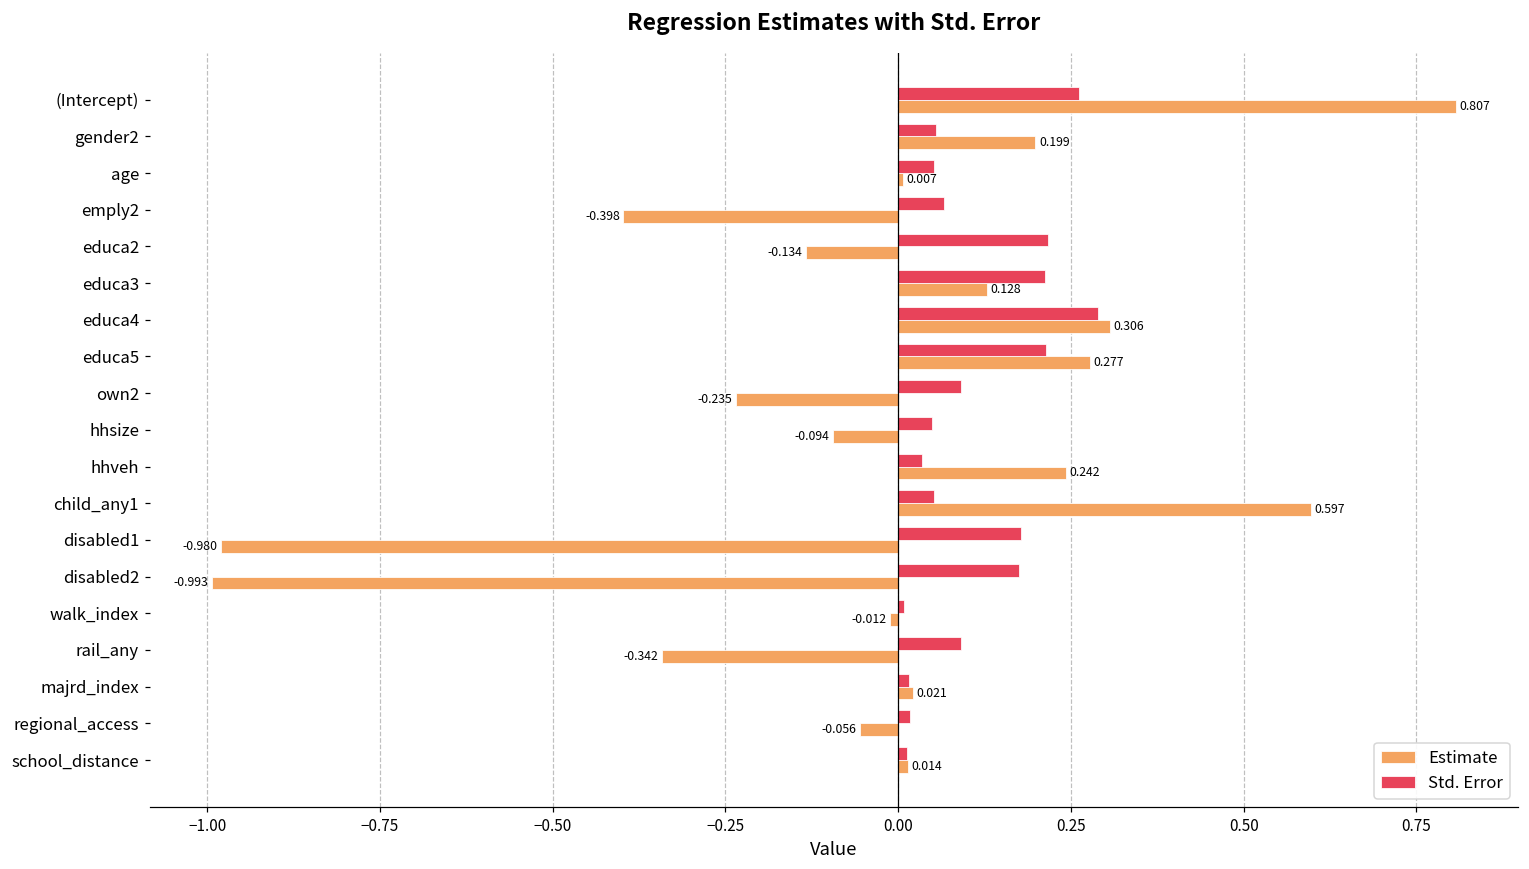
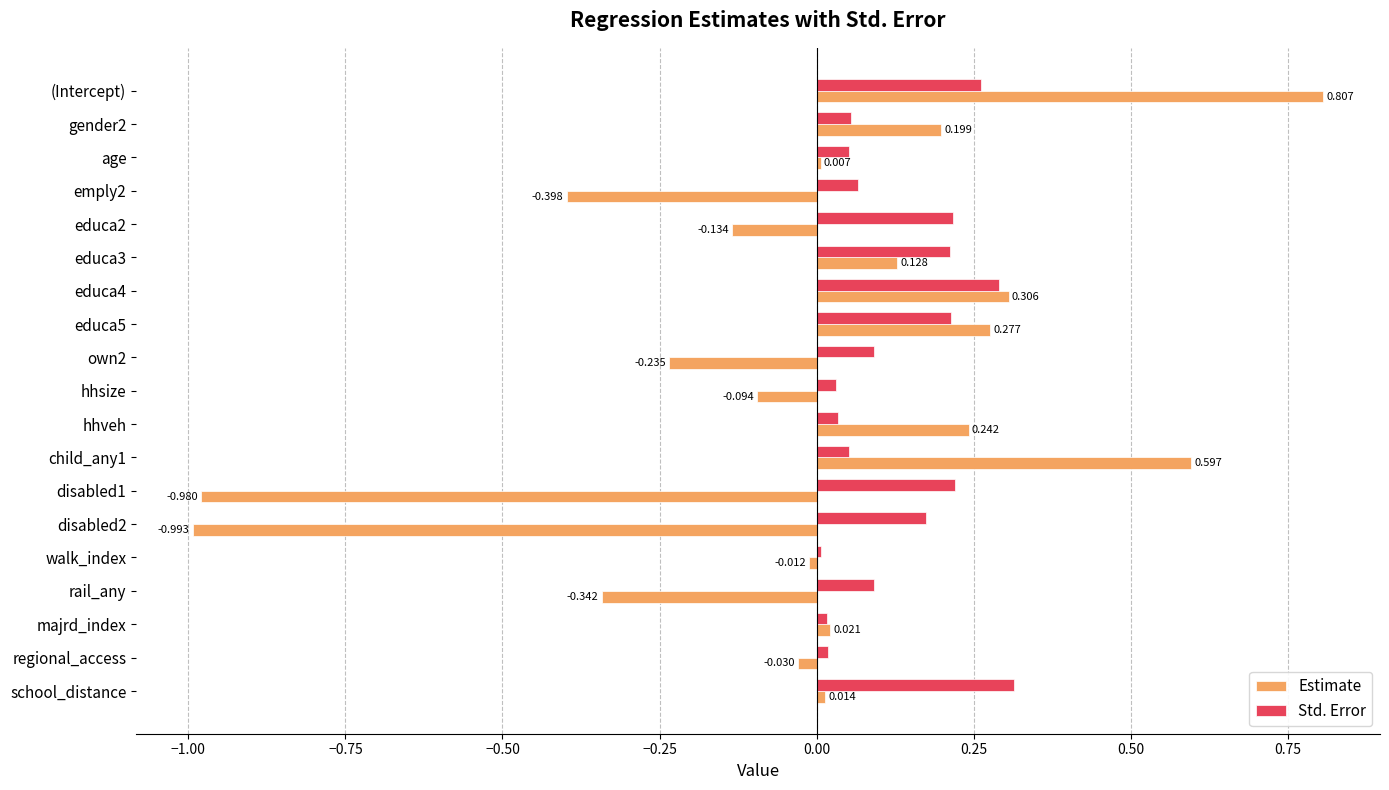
Std. Error, hhsize: 0.05 -> 0.03
Std. Error, disabled1: 0.18 -> 0.22
Estimate, regional_access: -0.056 -> -0.030
Std. Error, school_distance: 0.01 -> 0.31
